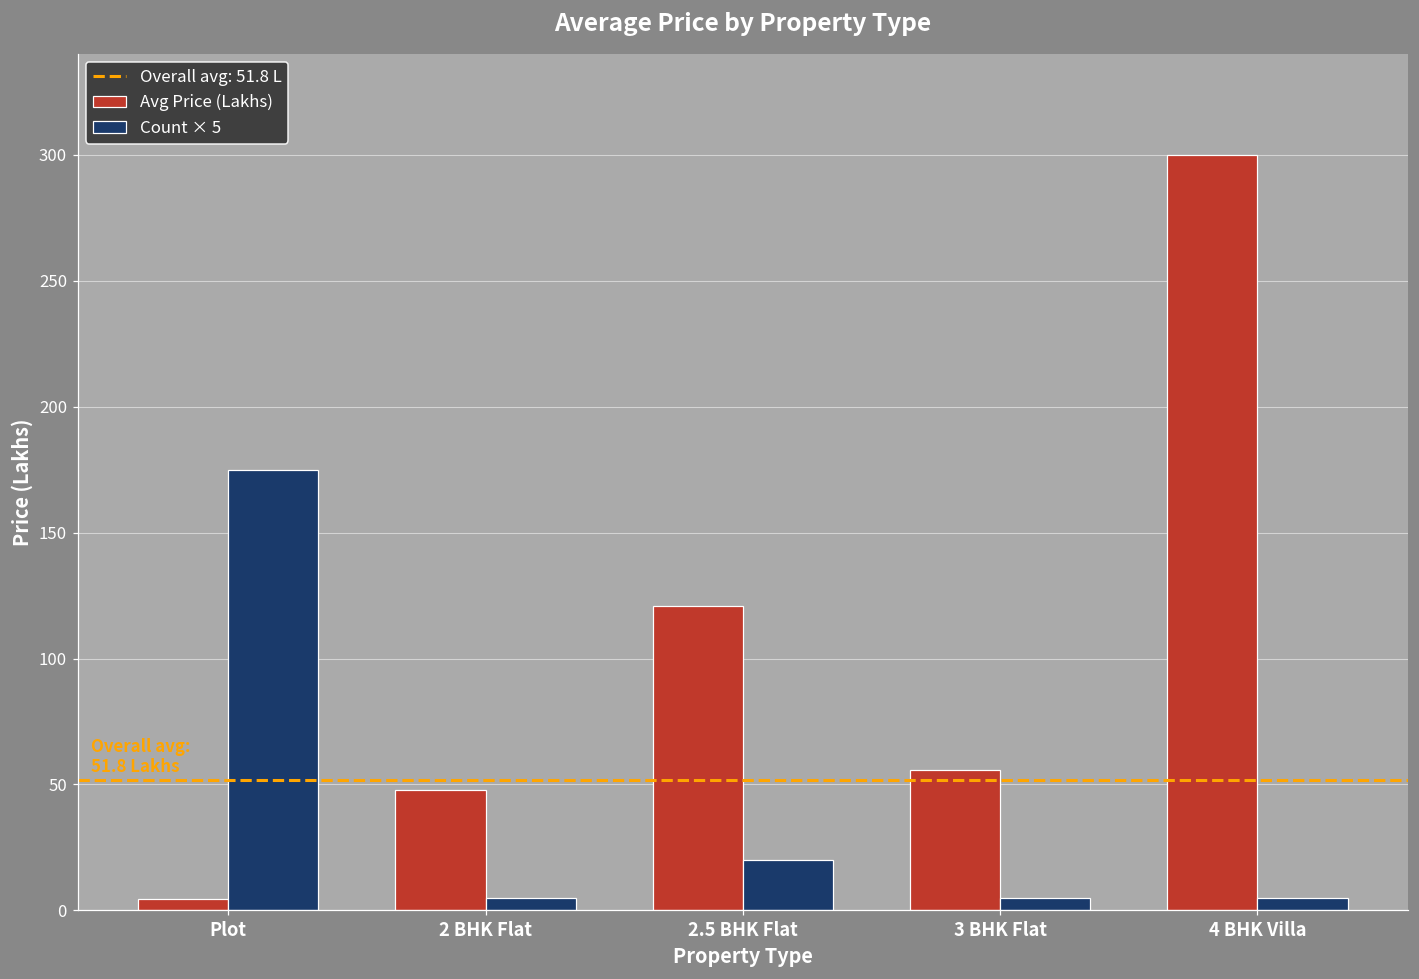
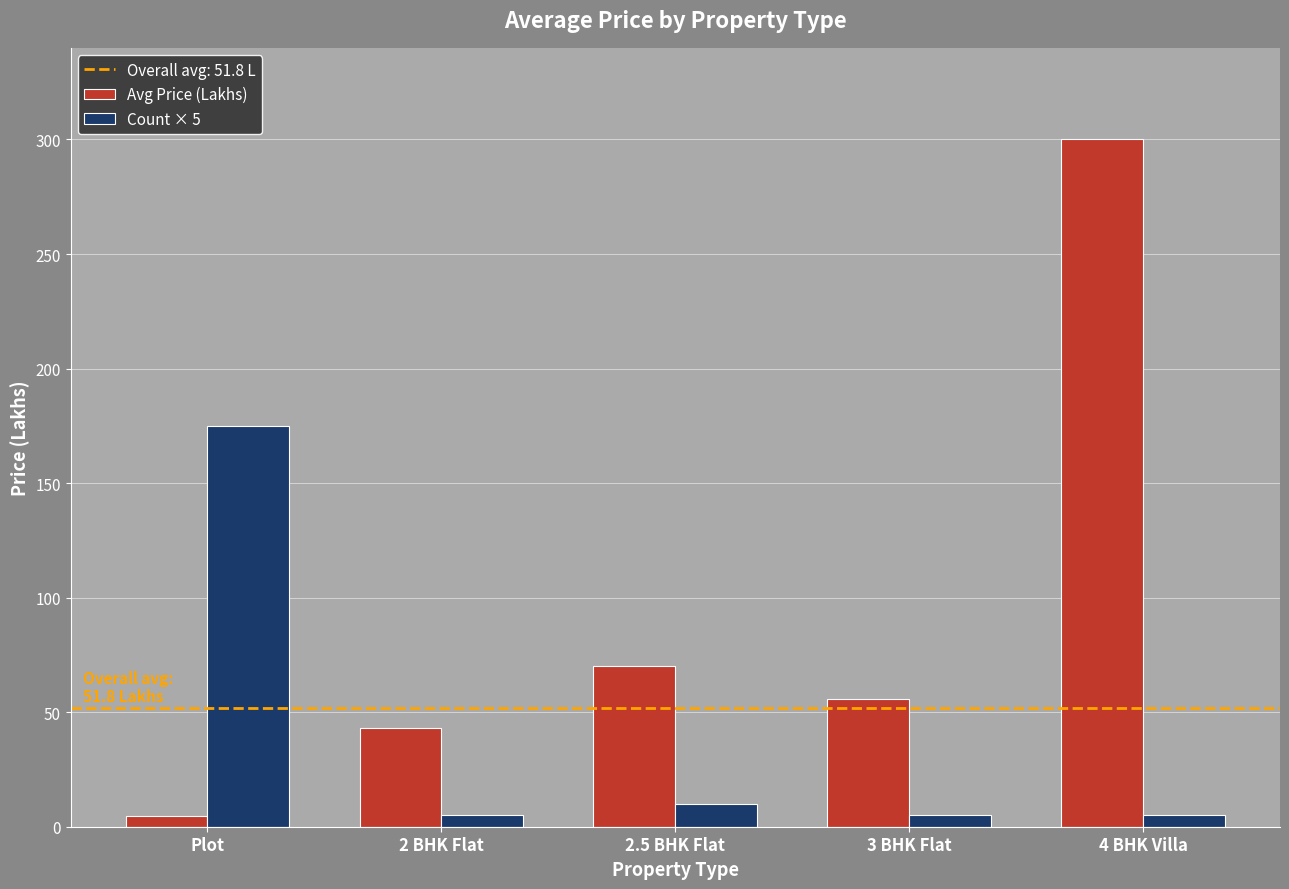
Avg Price (Lakhs), 2 BHK Flat: 48 -> 43
Avg Price (Lakhs), 2.5 BHK Flat: 121 -> 70
Count × 5, 2.5 BHK Flat: 20 -> 10
